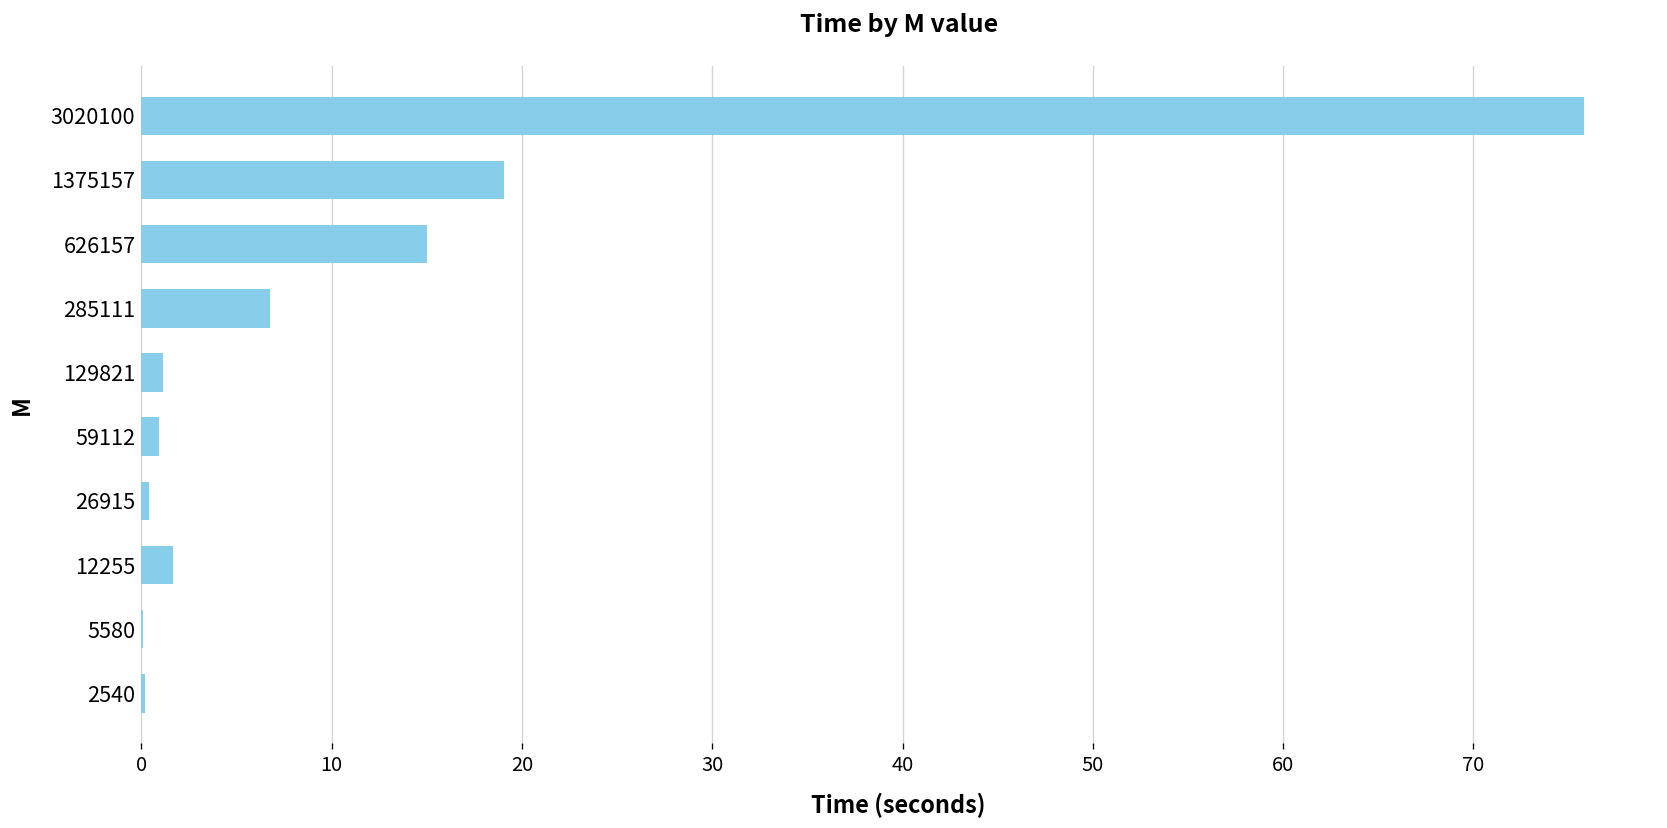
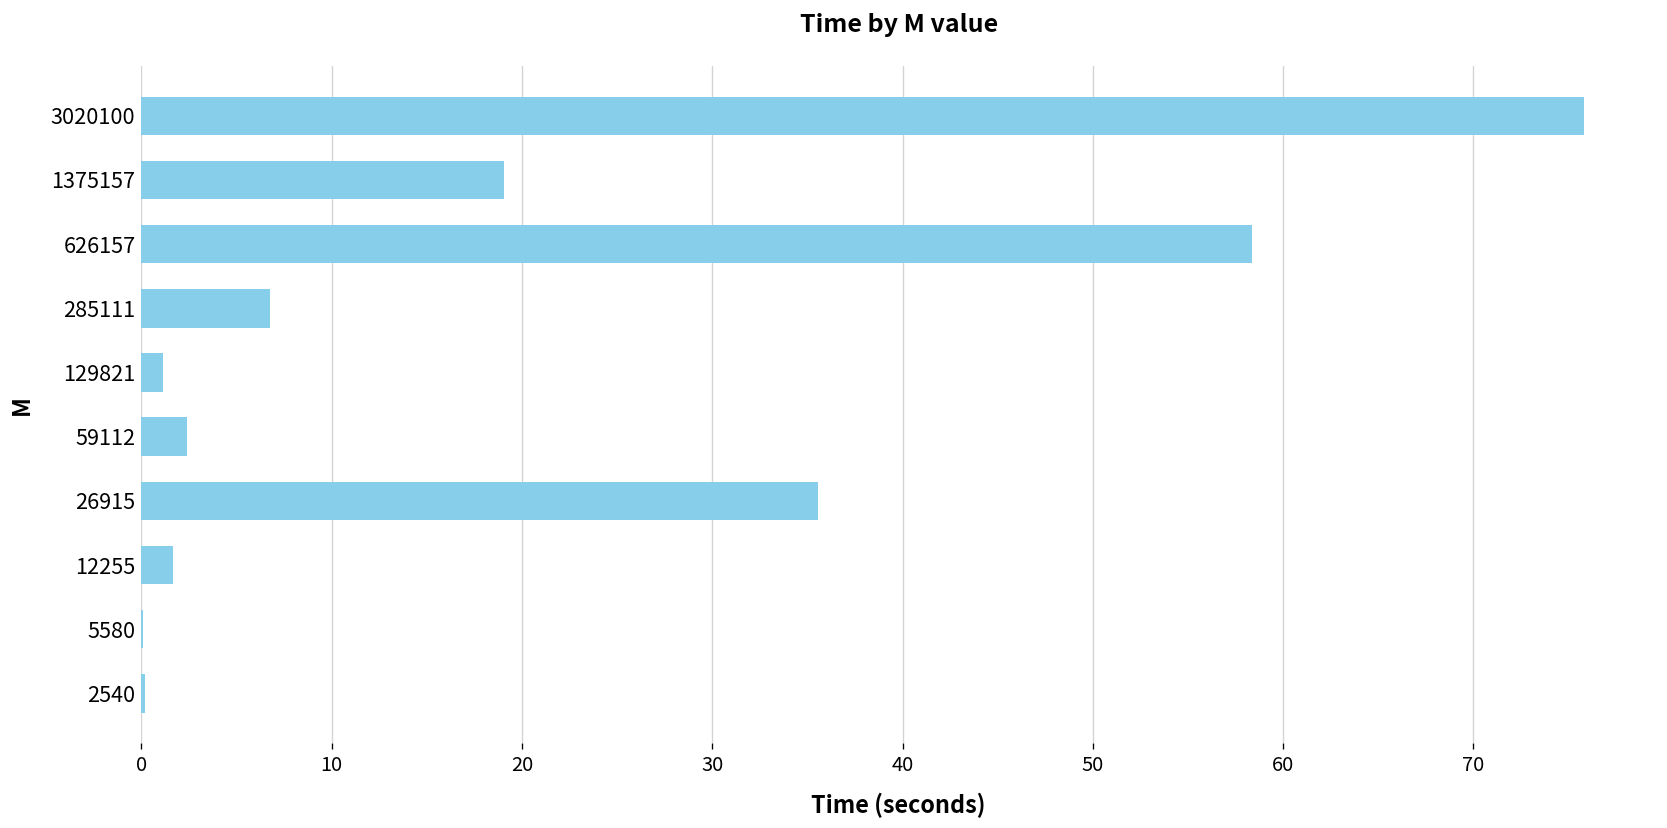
626157: 15.0 -> 58.4
59112: 1.0 -> 2.4
26915: 0.4 -> 35.6
